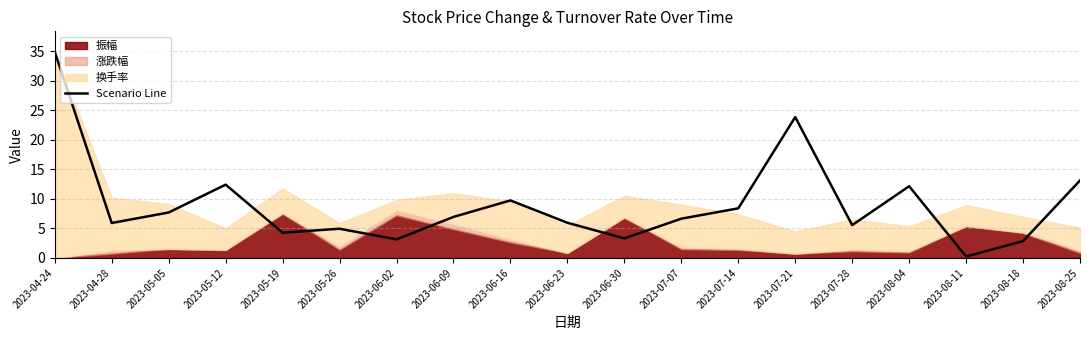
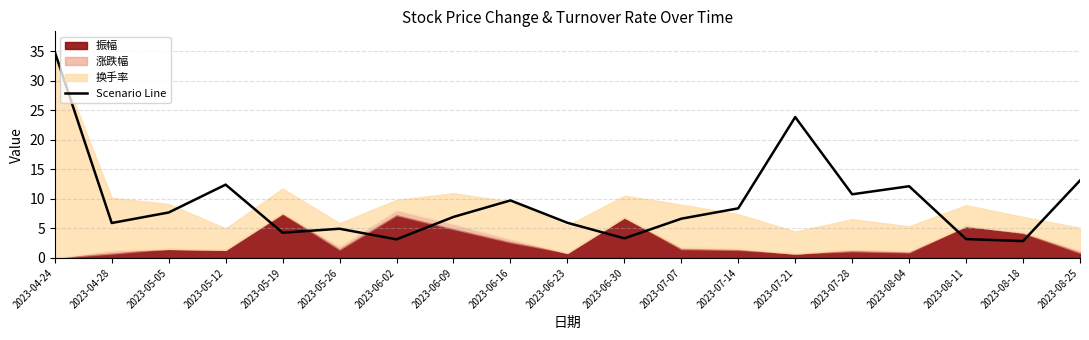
Scenario Line, 2023-07-28: 6 -> 11
Scenario Line, 2023-08-11: 0 -> 3
